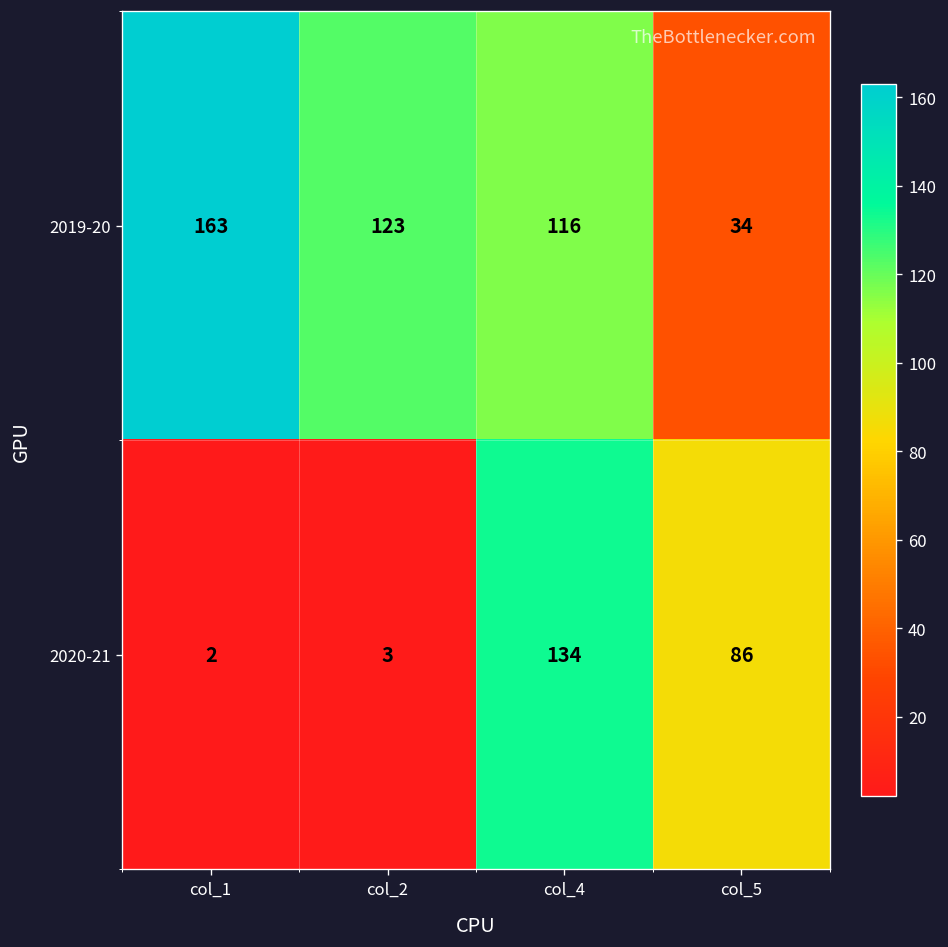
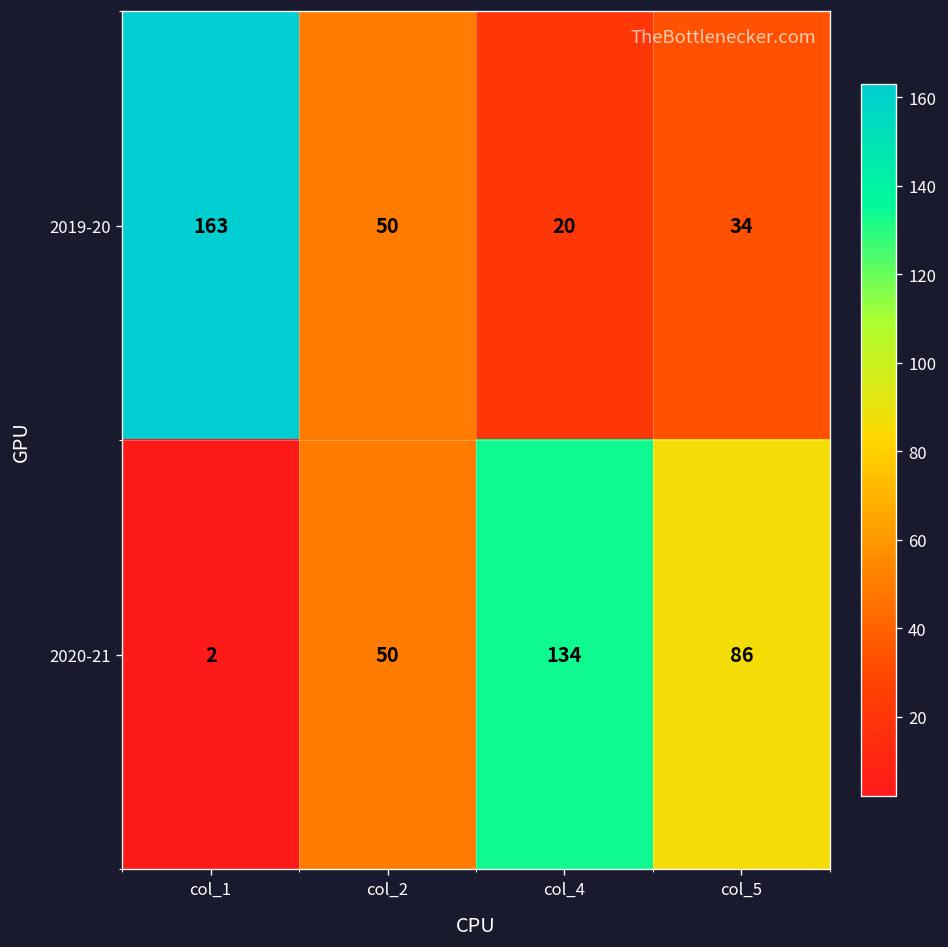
2019-20, col_2: 123 -> 50
2019-20, col_4: 116 -> 20
2020-21, col_2: 3 -> 50
